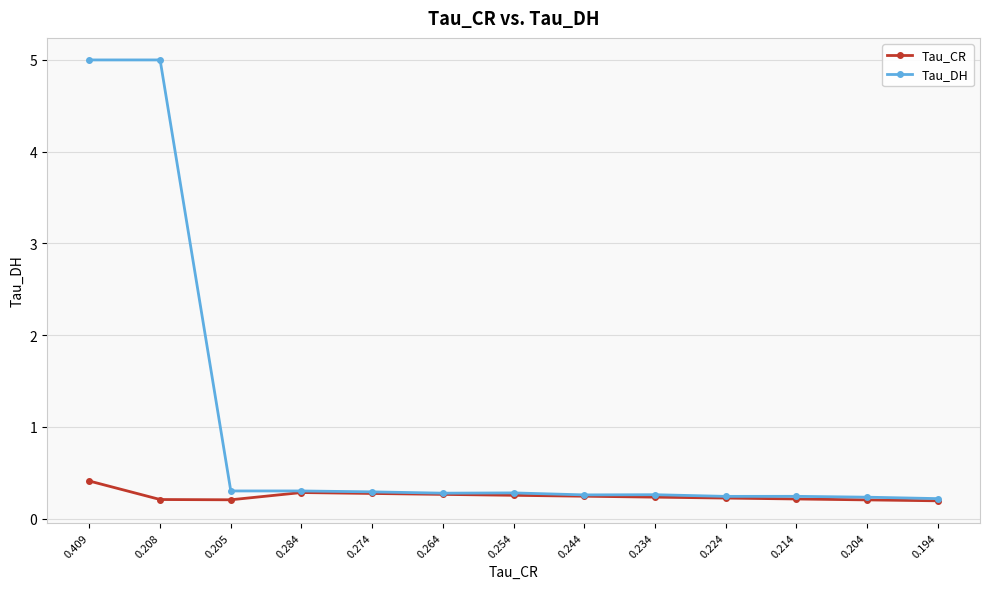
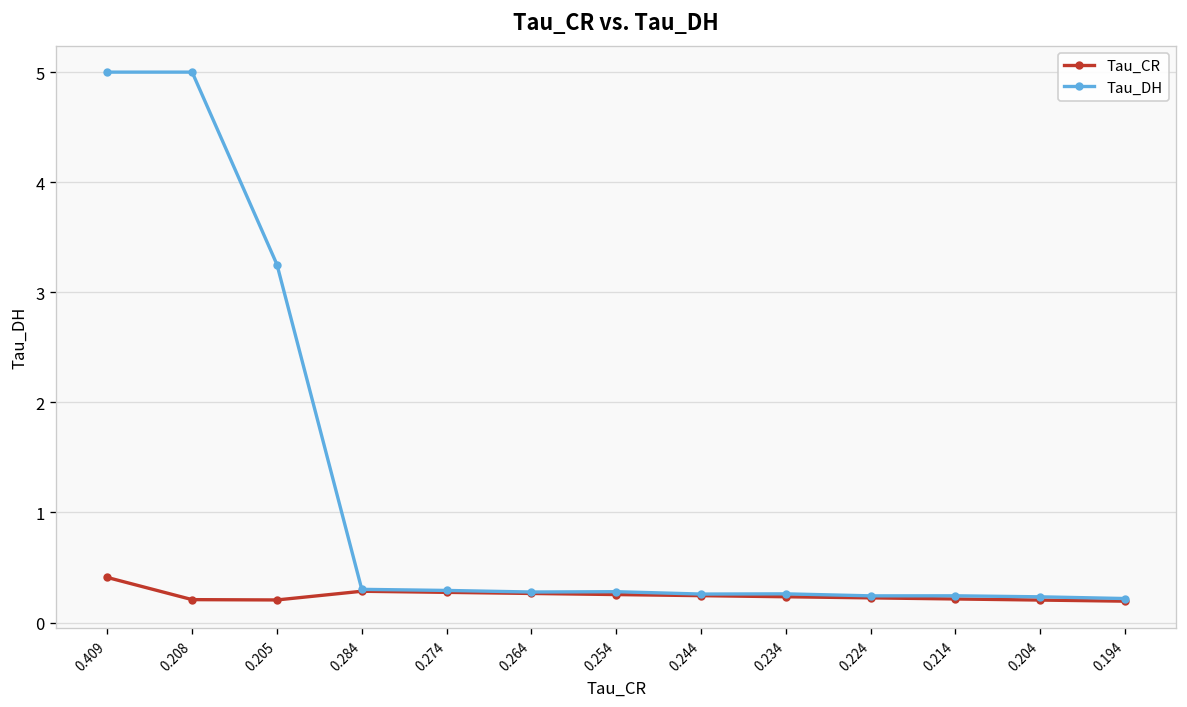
Tau_DH, 0.205: 0.3 -> 3.3
